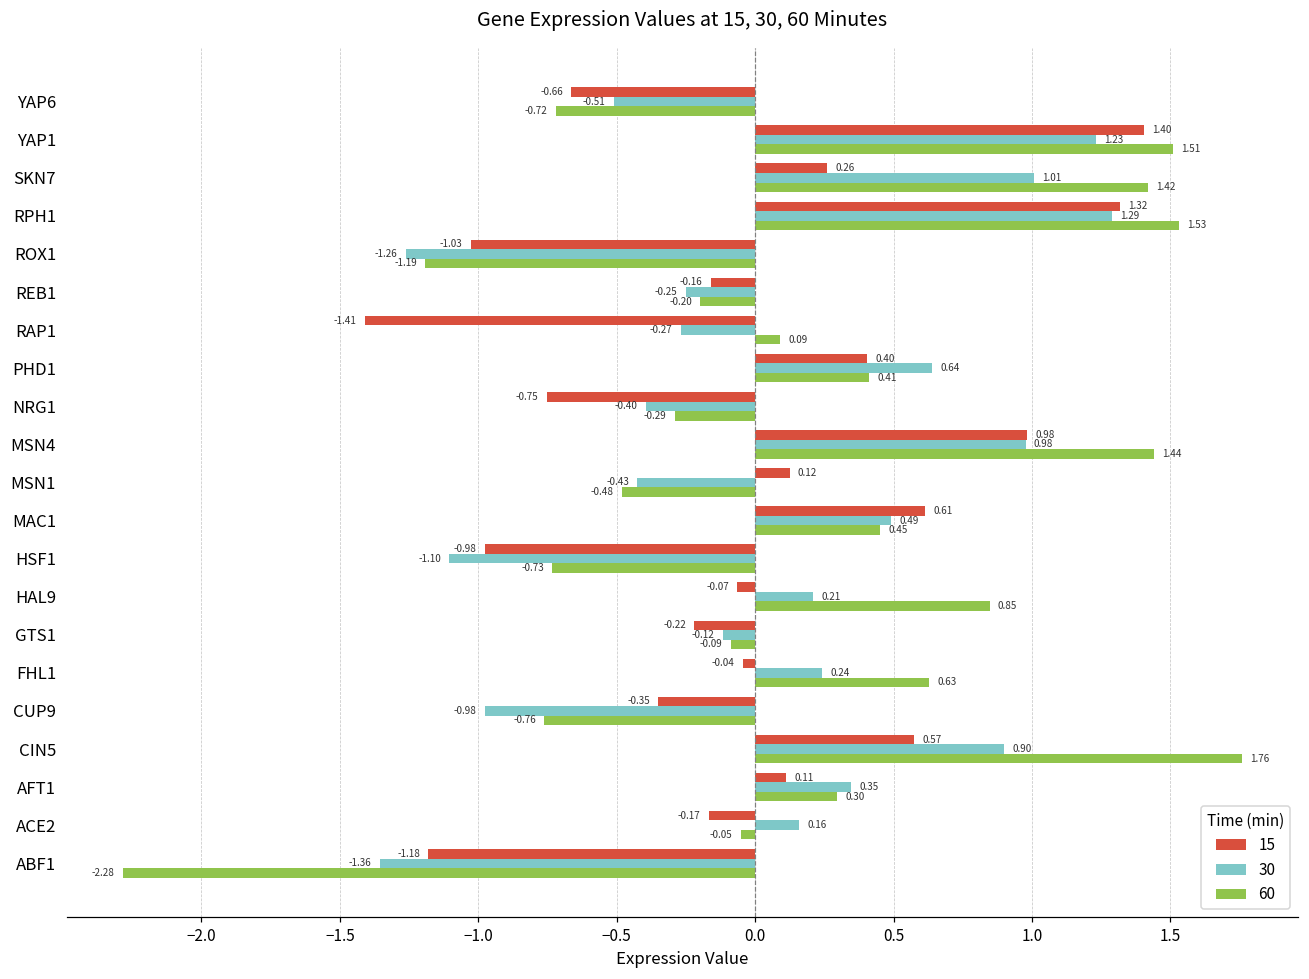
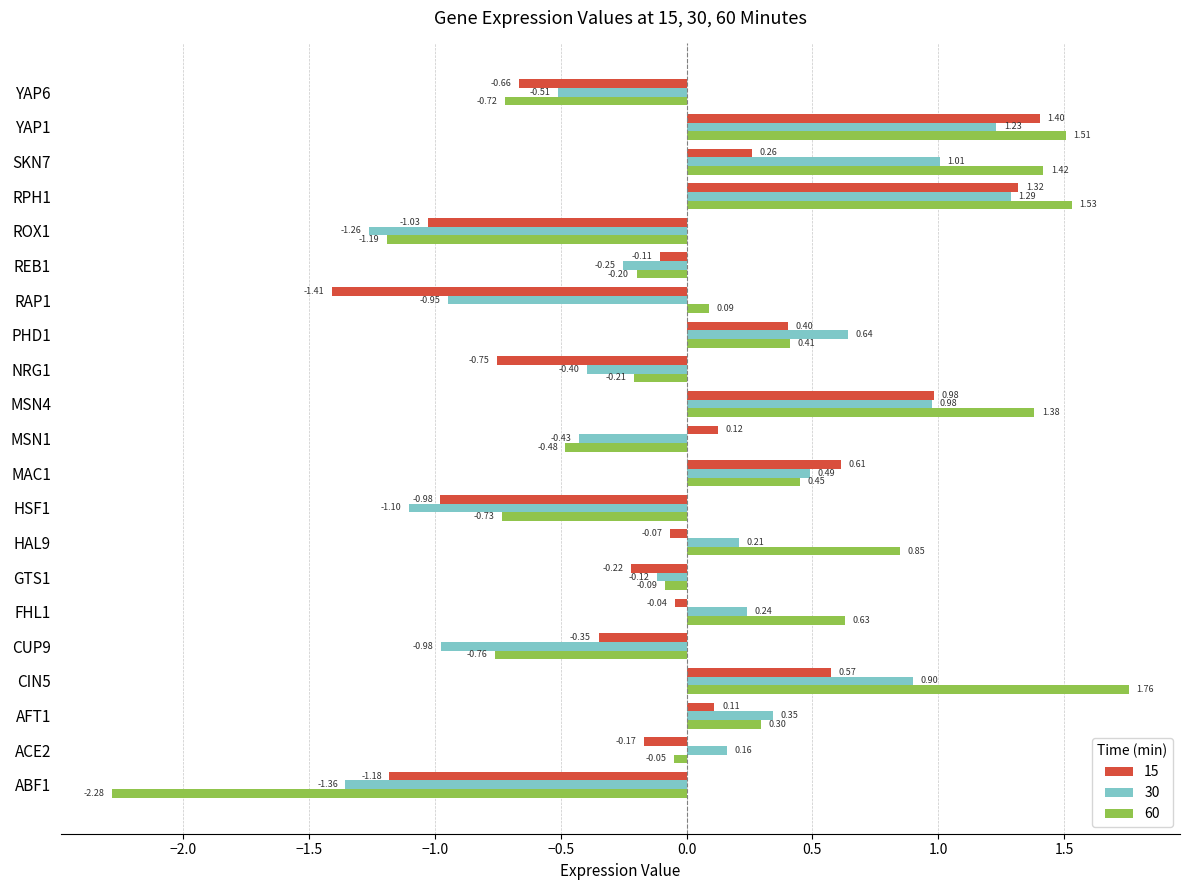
15, REB1: -0.16 -> -0.11
30, RAP1: -0.27 -> -0.95
60, NRG1: -0.29 -> -0.21
60, MSN4: 1.44 -> 1.38
